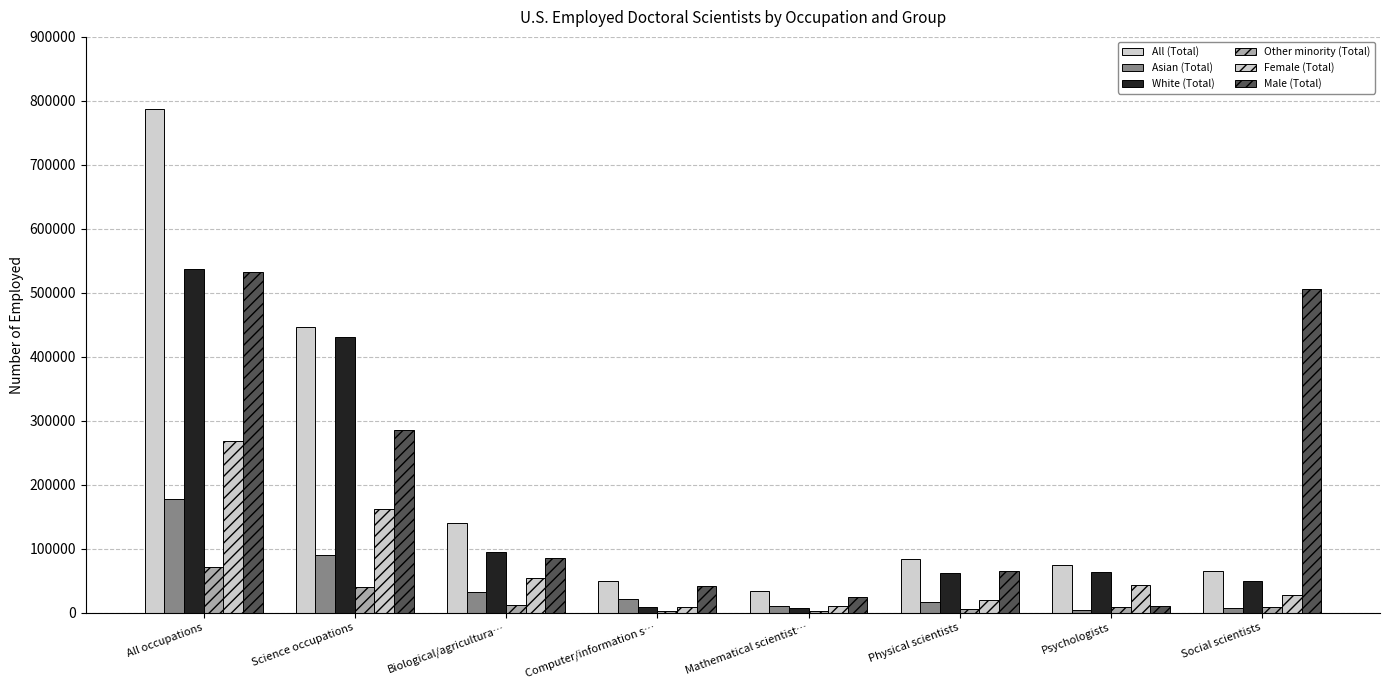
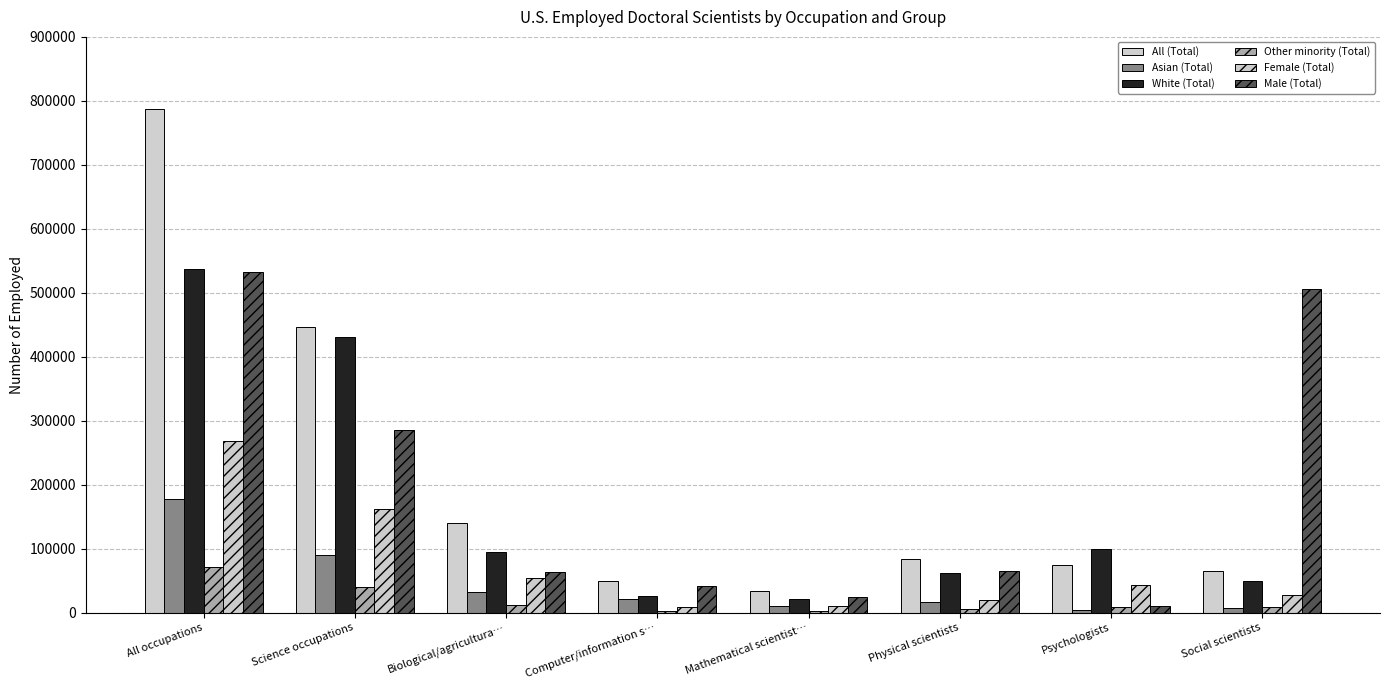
Male (Total), Biological/agricultura…: 80000 -> 60000
White (Total), Computer/information s…: 10000 -> 30000
White (Total), Mathematical scientist…: 10000 -> 20000
White (Total), Psychologists: 60000 -> 100000
